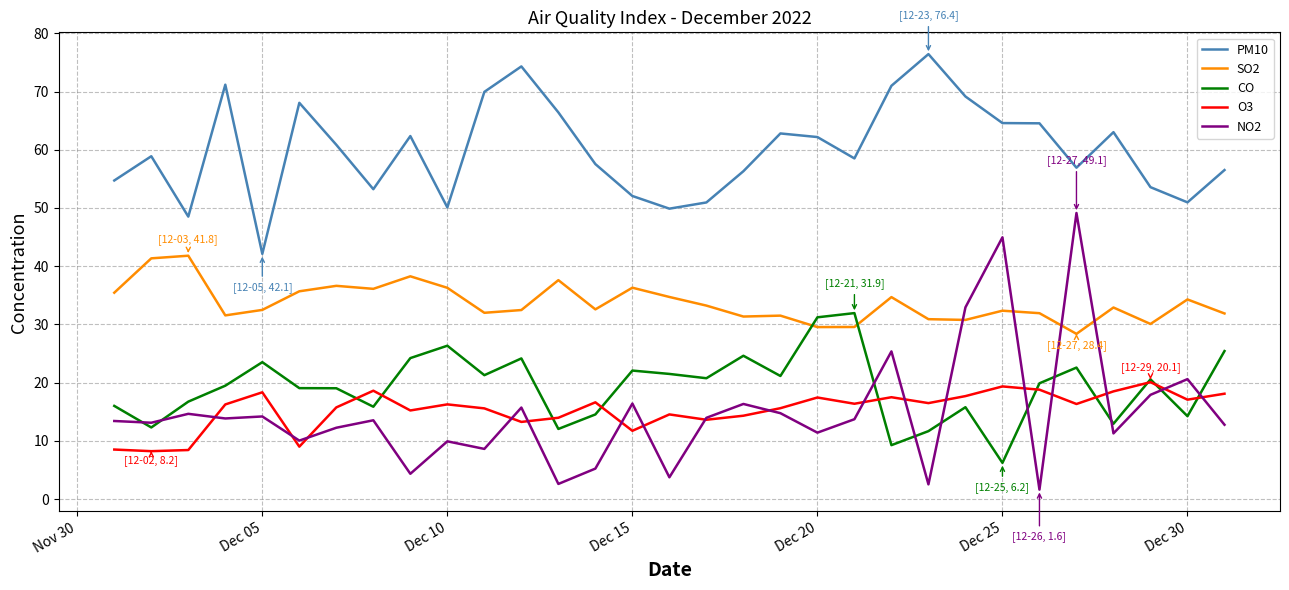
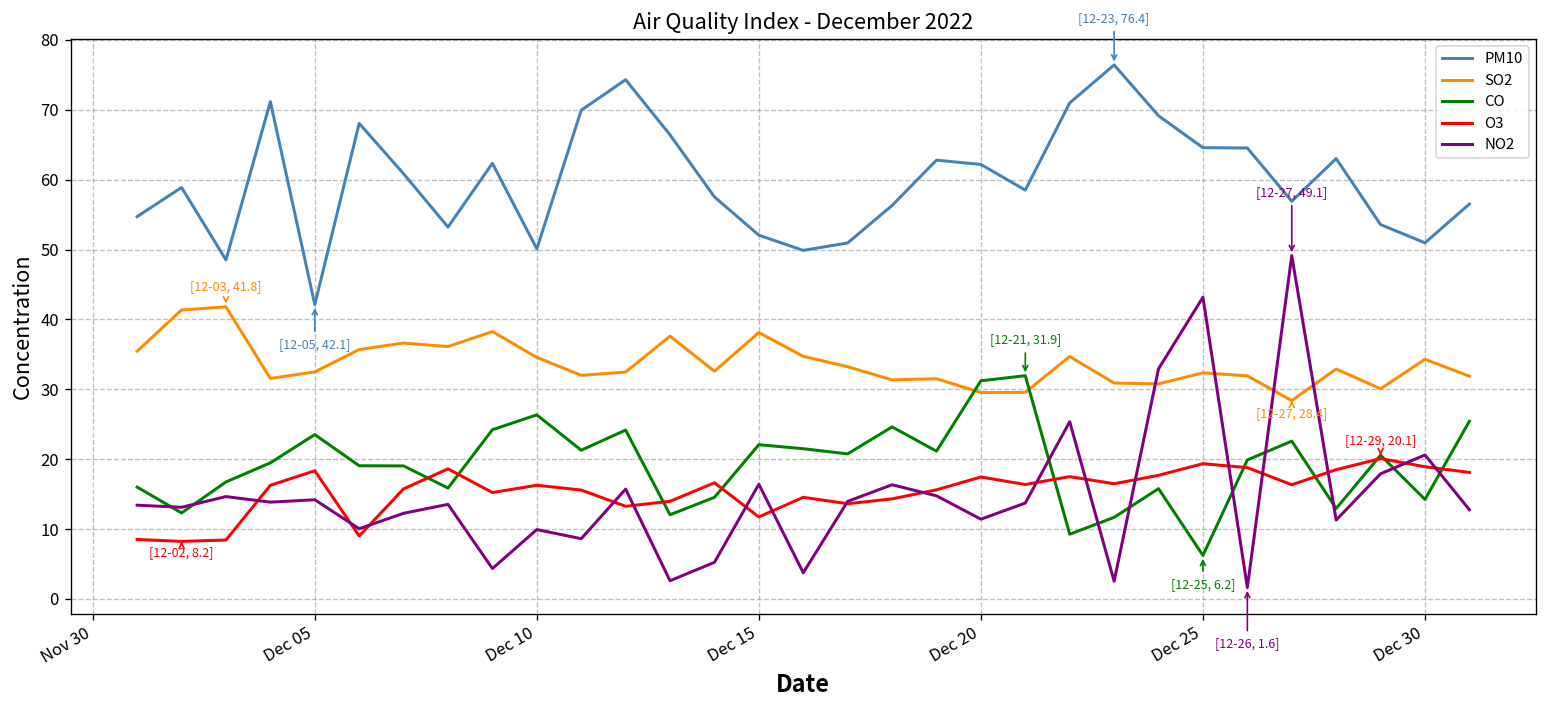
SO2, Dec 10: 36 -> 35
SO2, Dec 15: 36 -> 38
NO2, Dec 25: 45 -> 43
O3, Dec 30: 17 -> 19
